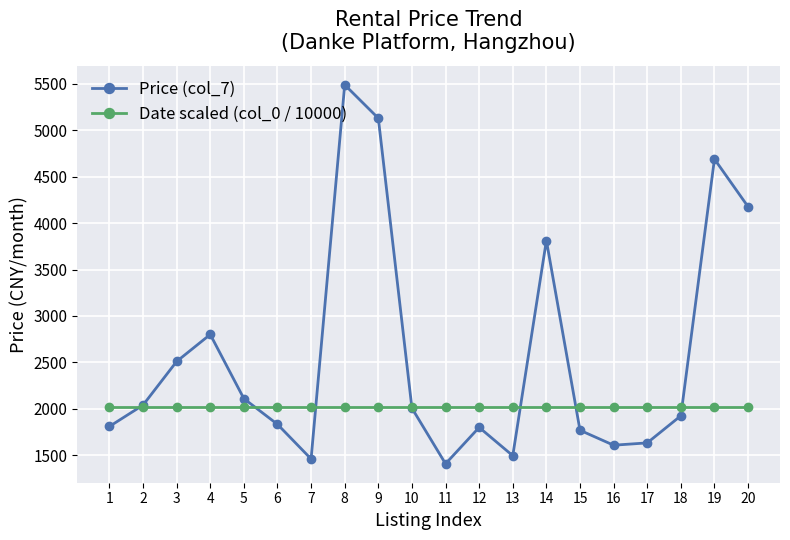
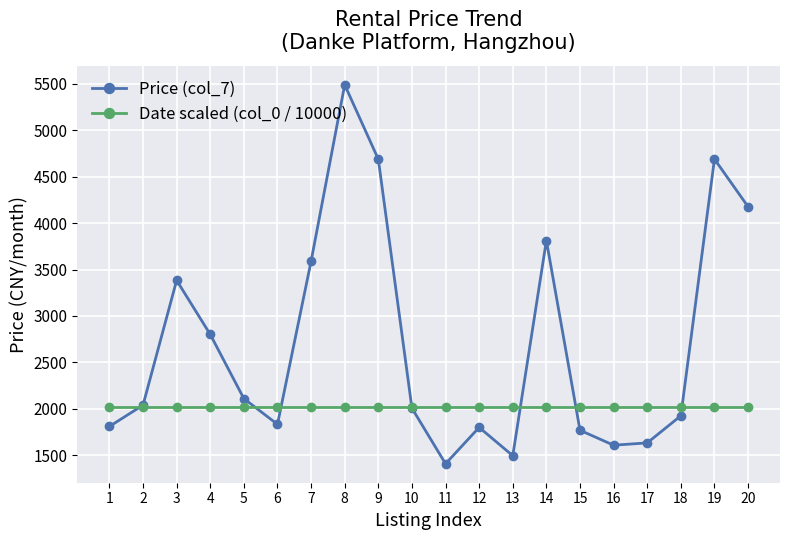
Price (col_7), 3: 2500 -> 3400
Price (col_7), 7: 1500 -> 3600
Price (col_7), 9: 5100 -> 4700
